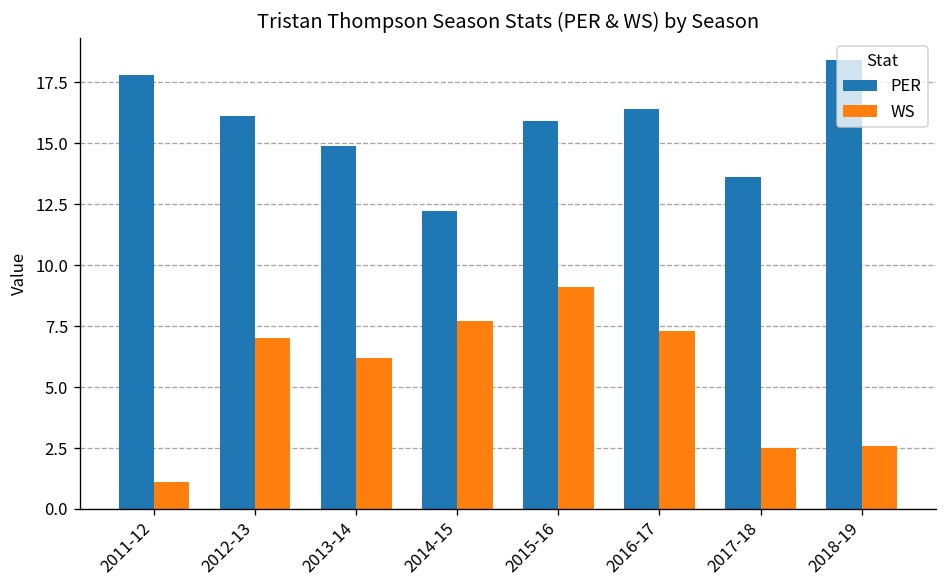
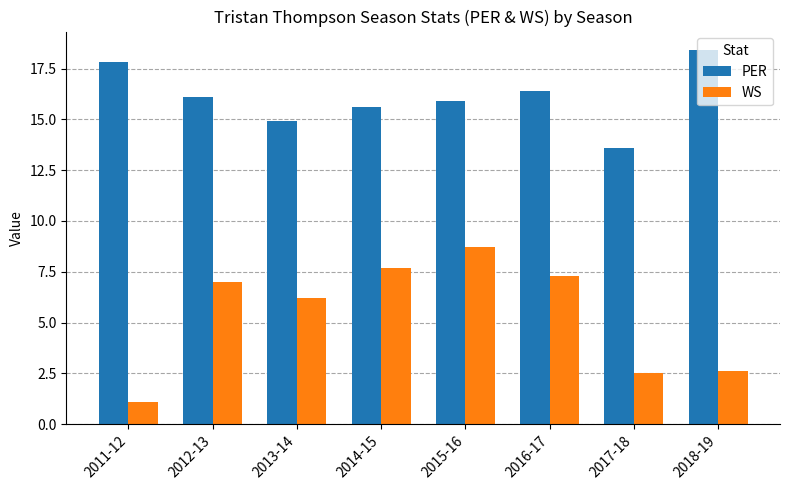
PER, 2014-15: 12.2 -> 15.6
WS, 2015-16: 9.1 -> 8.7
